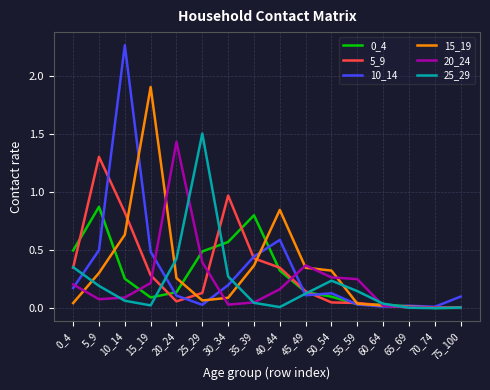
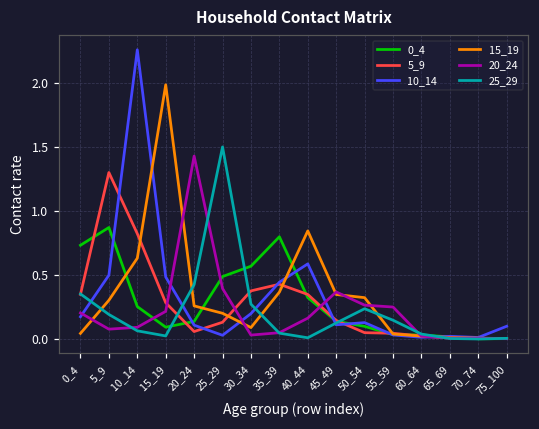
0_4, 0_4: 0.50 -> 0.73
15_19, 15_19: 1.90 -> 1.99
15_19, 25_29: 0.07 -> 0.20
5_9, 30_34: 0.97 -> 0.38
